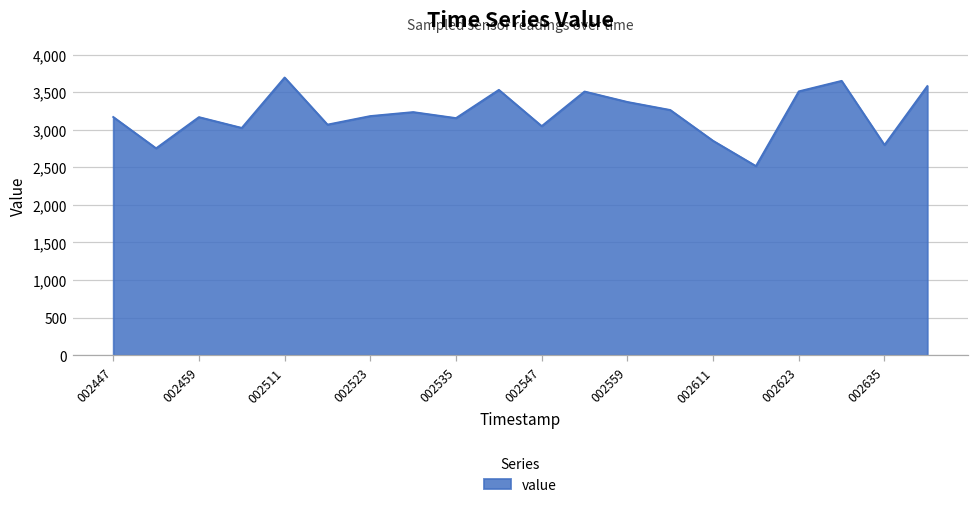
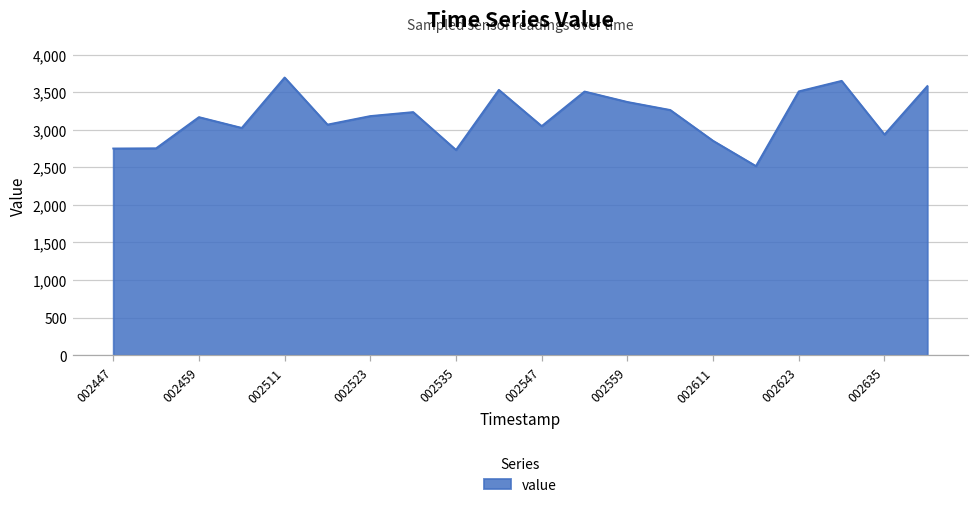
002447: 3,200 -> 2,800
002535: 3,200 -> 2,700
002635: 2,800 -> 2,900
